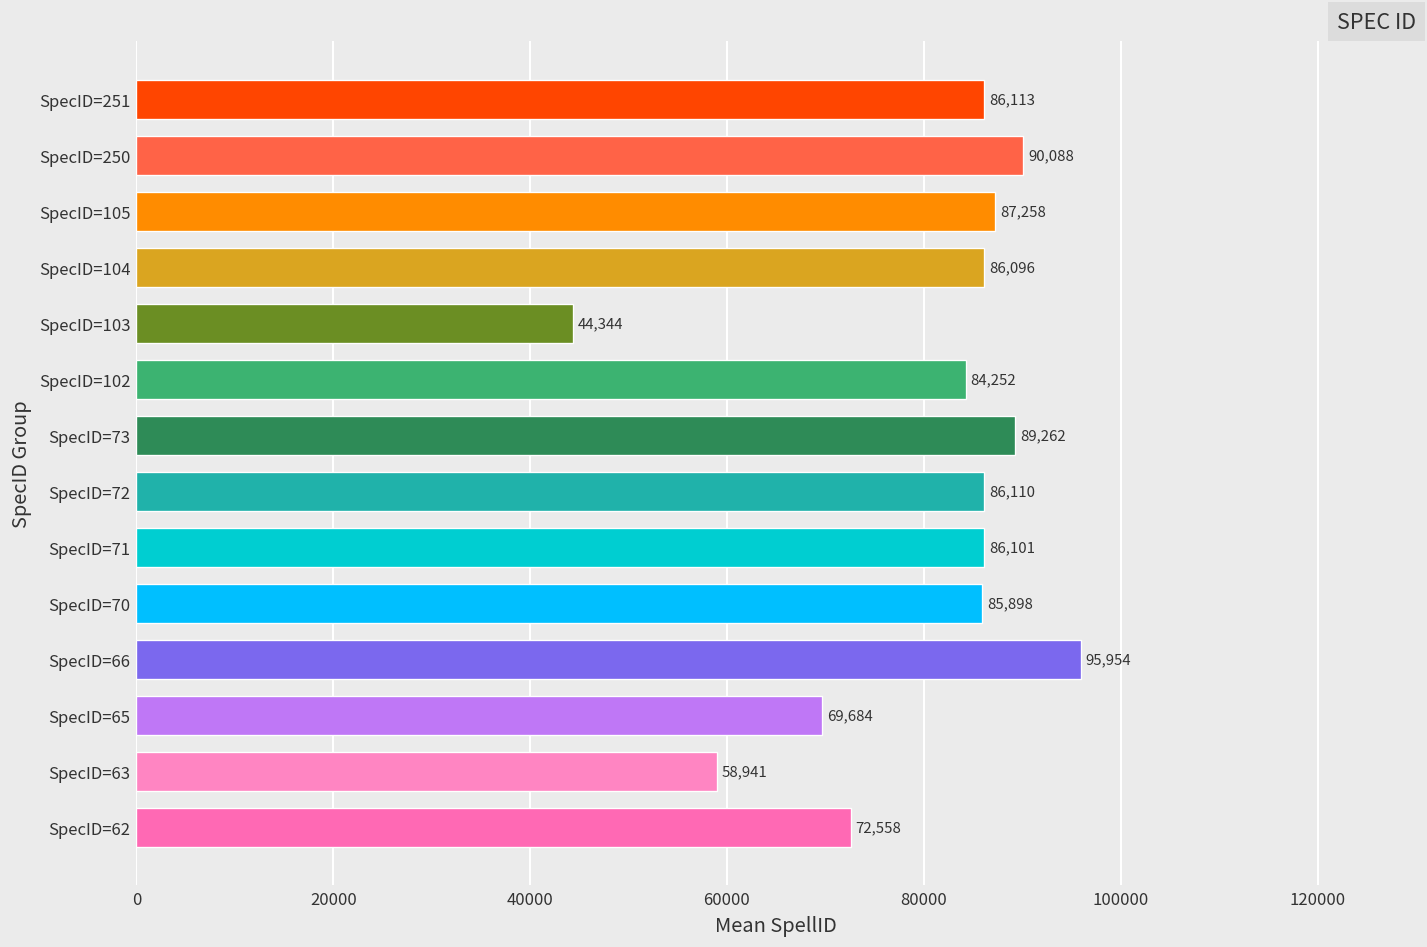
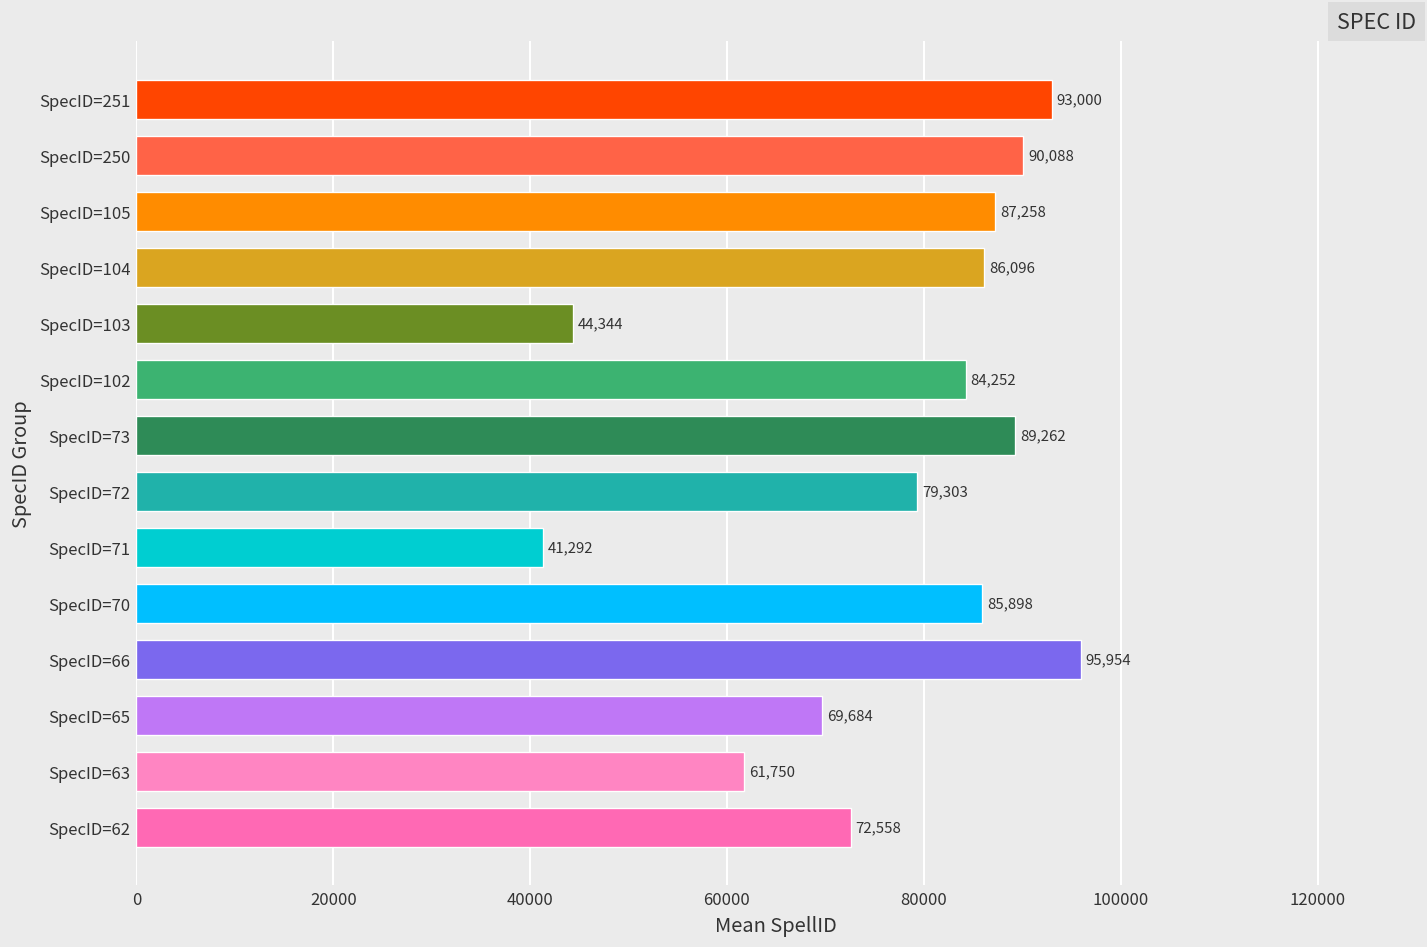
SpecID=251: 86,113 -> 93,000
SpecID=72: 86,110 -> 79,303
SpecID=71: 86,101 -> 41,292
SpecID=63: 58,941 -> 61,750
